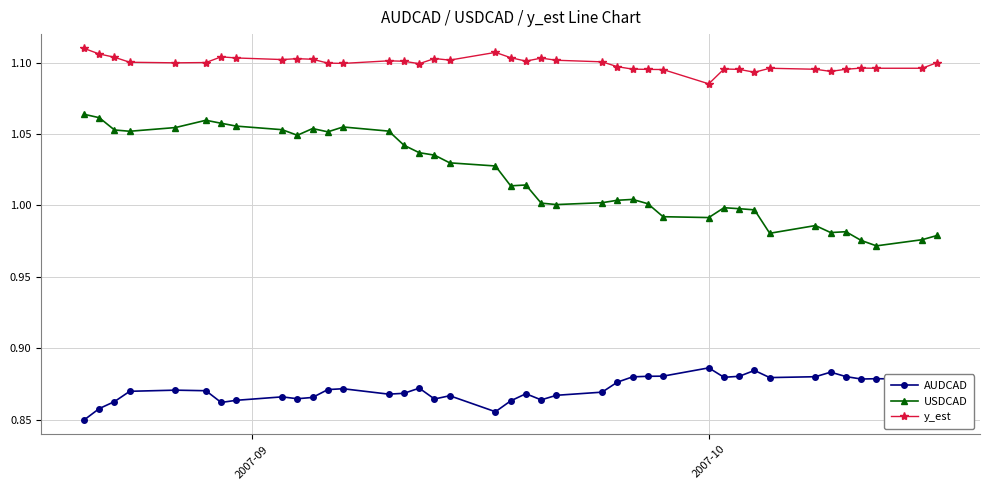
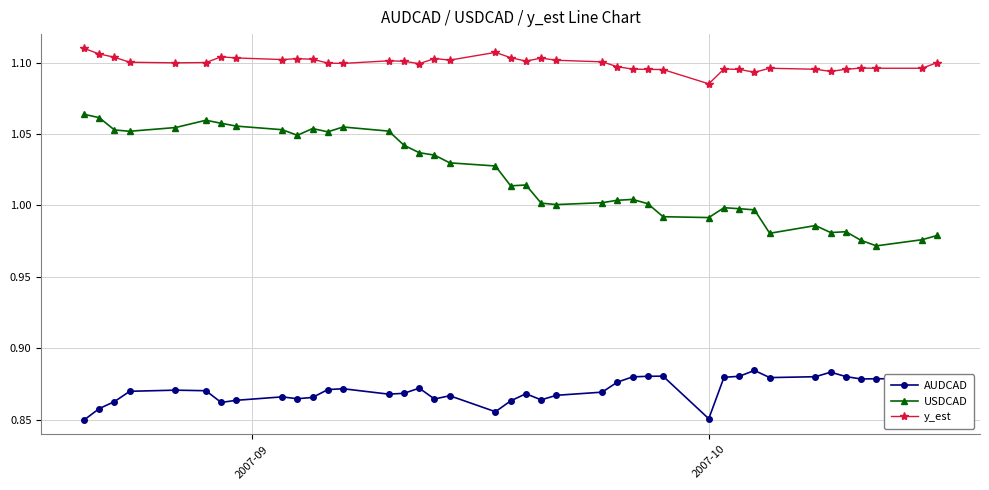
AUDCAD, 2007-10: 0.886 -> 0.851
